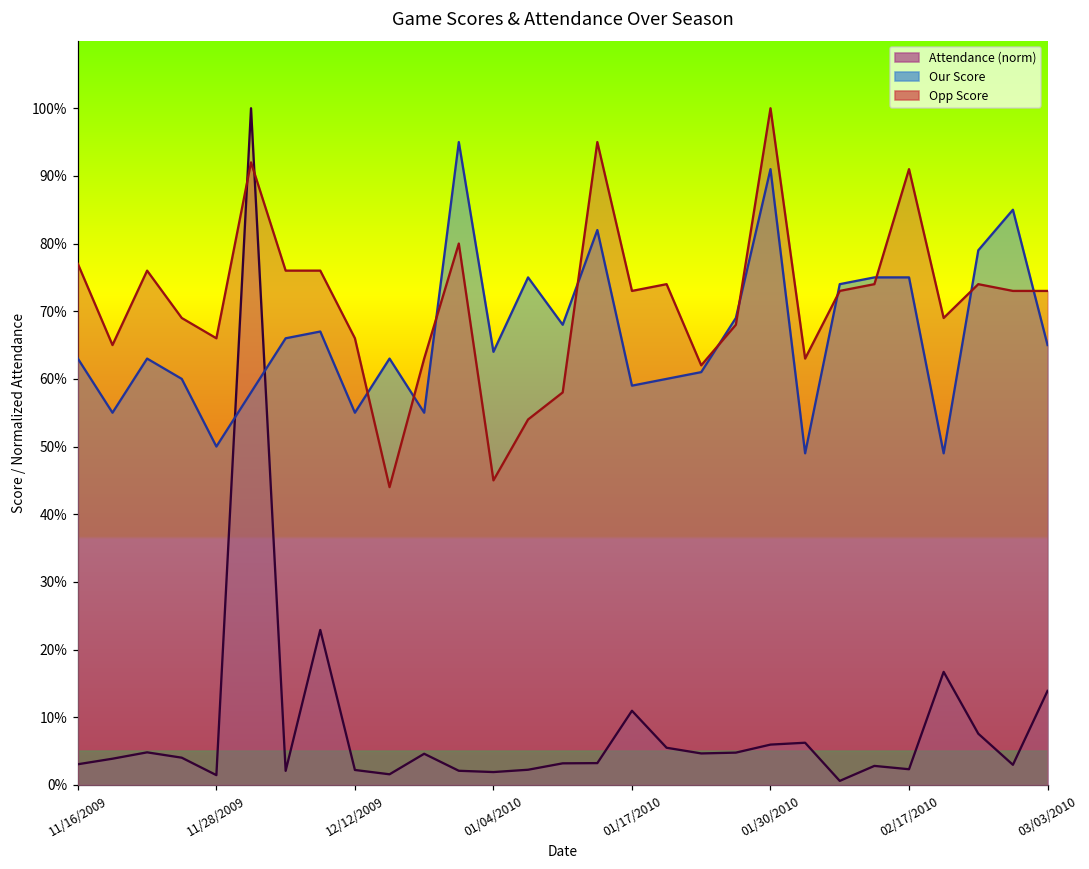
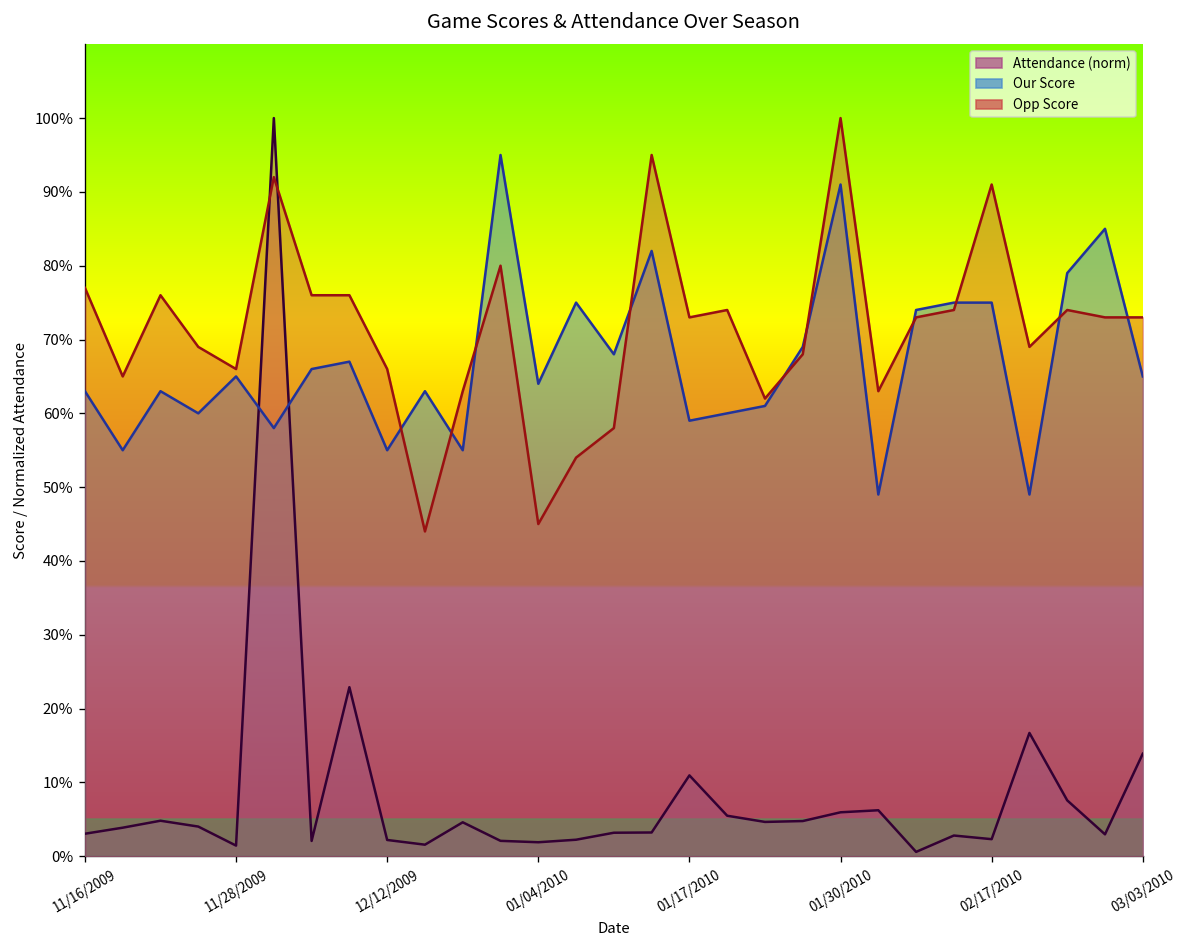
Our Score, 11/28/2009: 50% -> 65%
